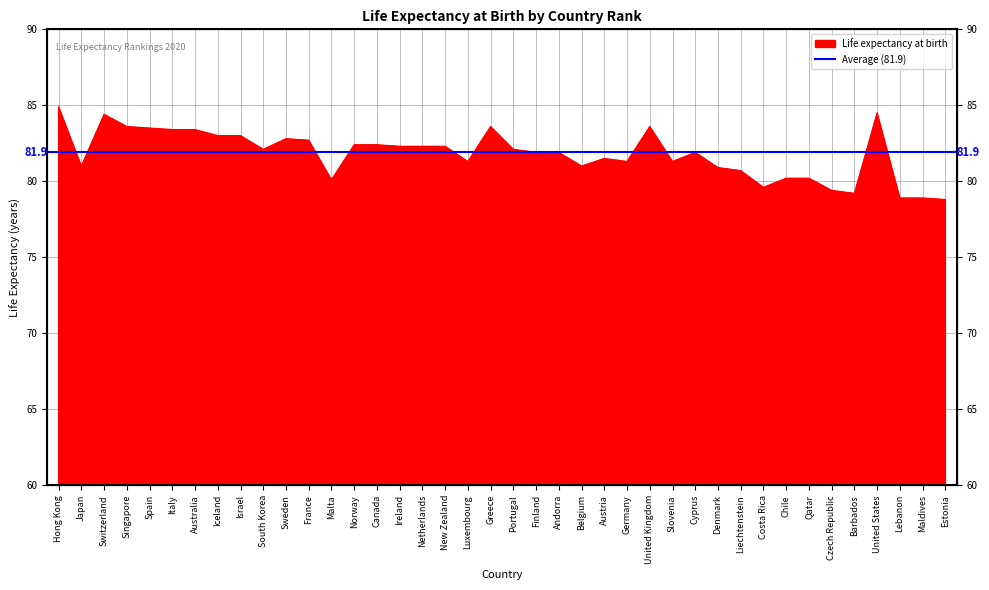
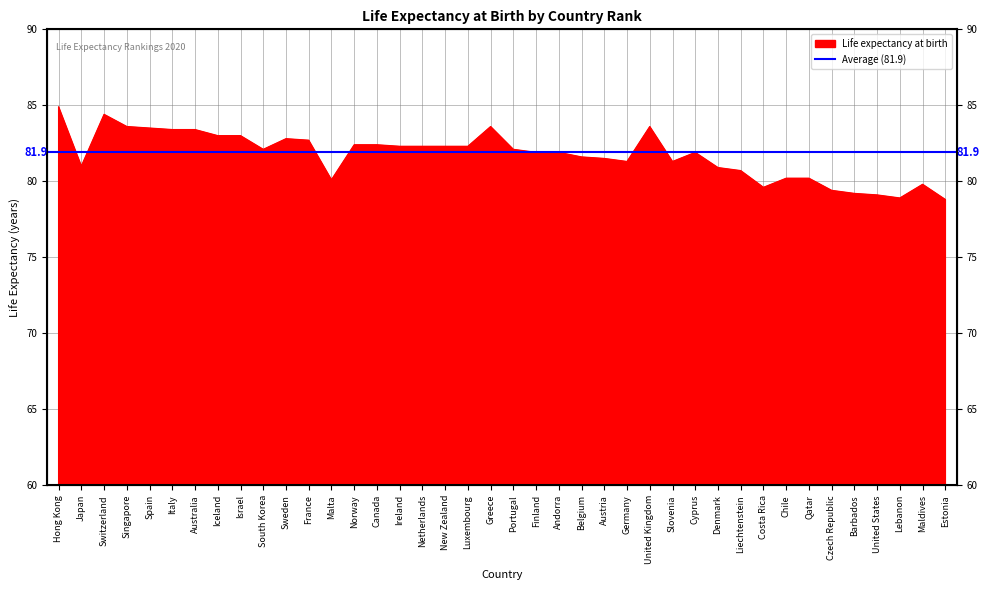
Luxembourg: 81.3 -> 82.3
Belgium: 81.0 -> 81.6
United States: 84.5 -> 79.1
Maldives: 78.9 -> 79.8
